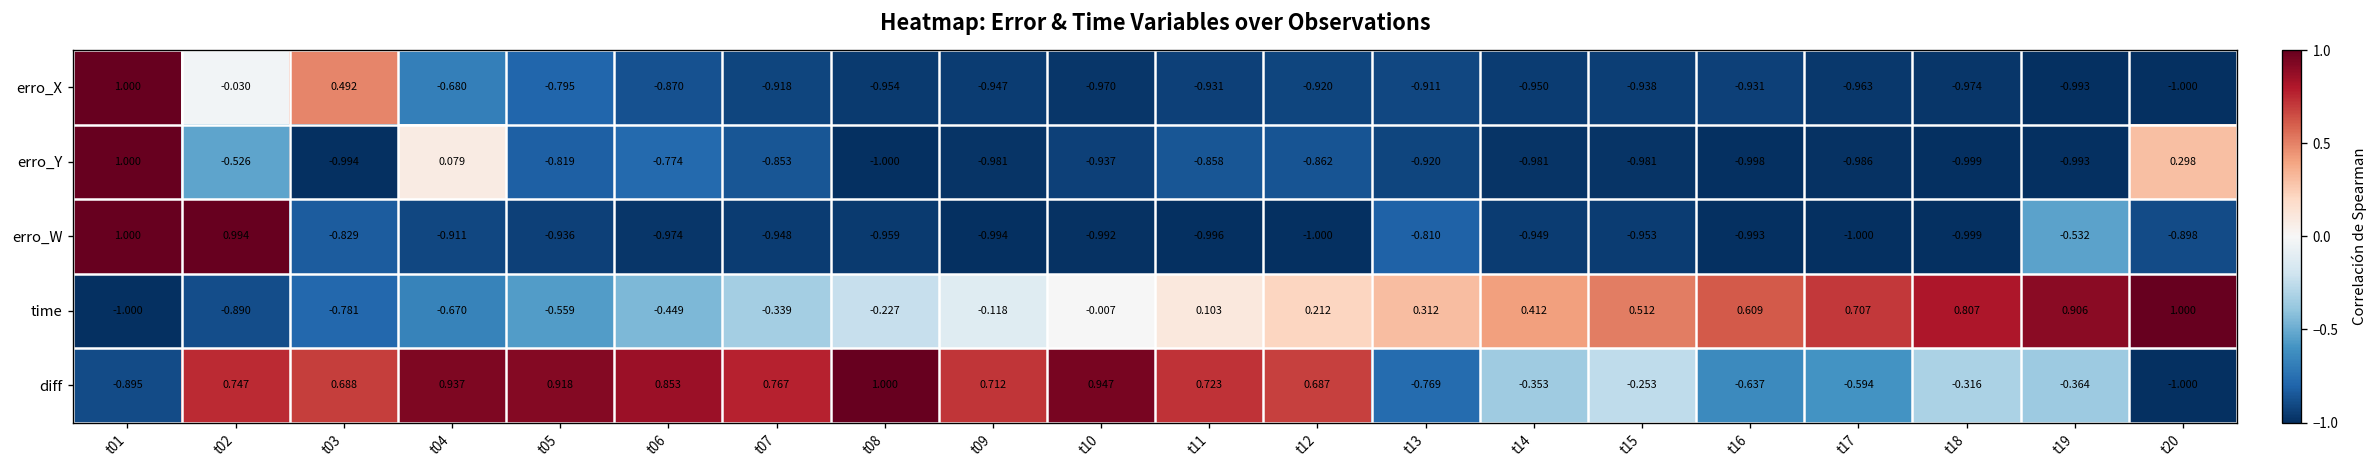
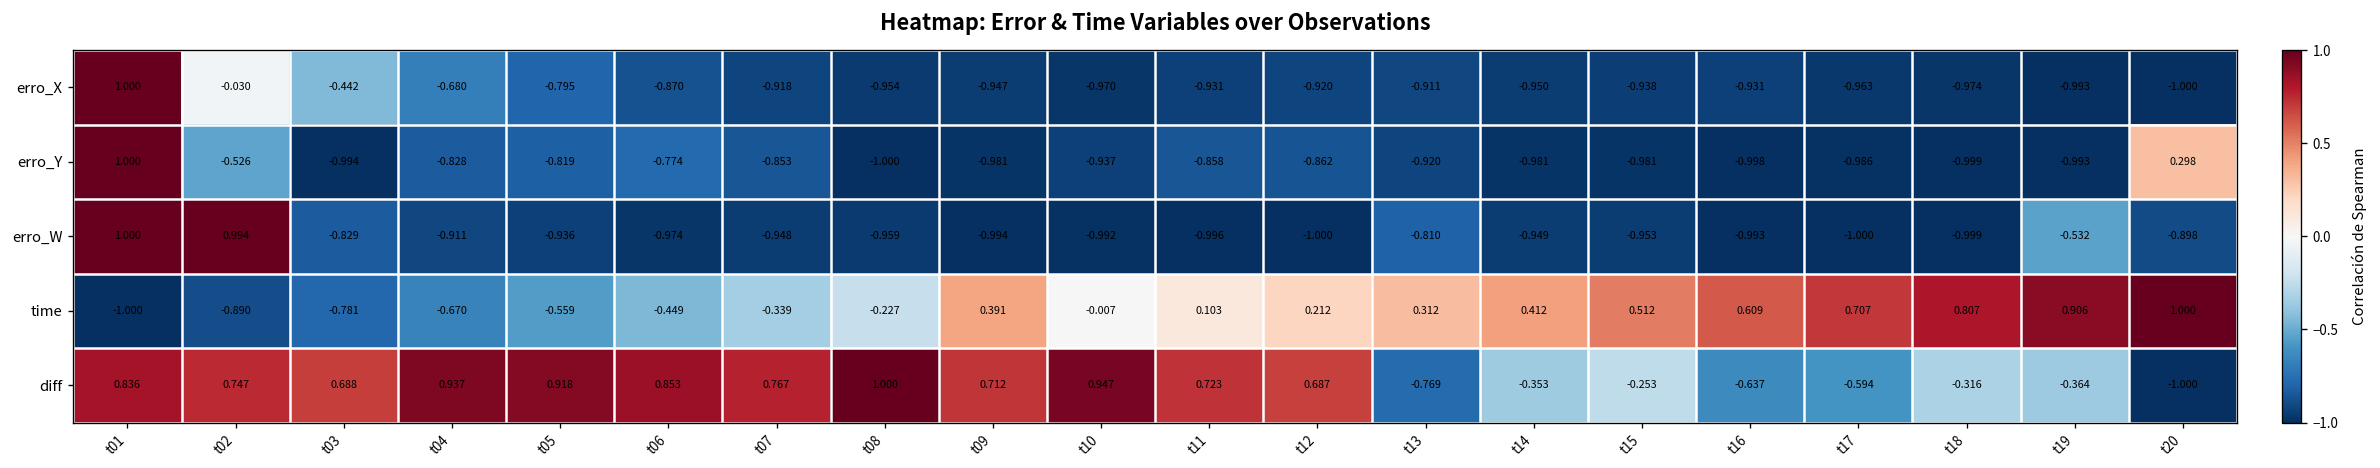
erro_X, t03: 0.492 -> -0.442
erro_Y, t04: 0.079 -> -0.828
time, t09: -0.118 -> 0.391
diff, t01: -0.895 -> 0.836
